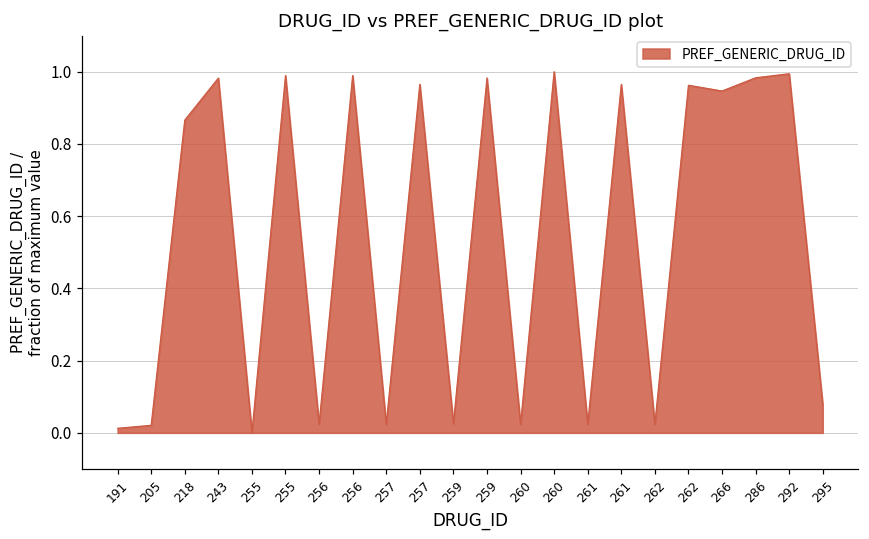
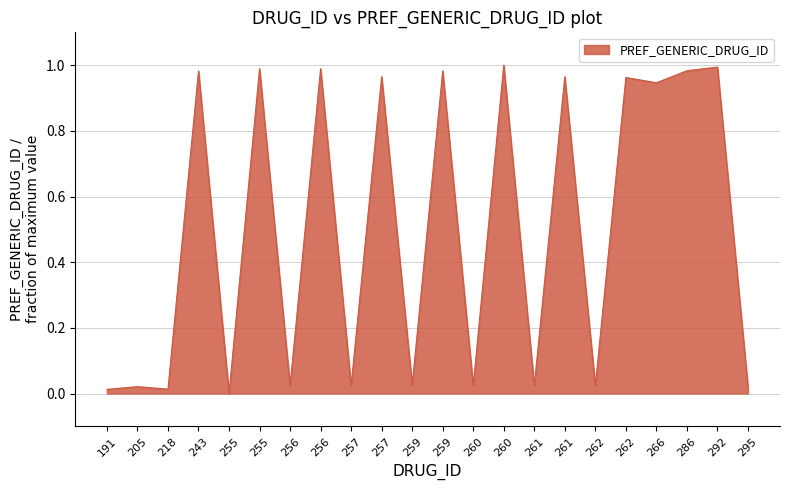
218: 0.87 -> 0.01
295: 0.08 -> 0.02
